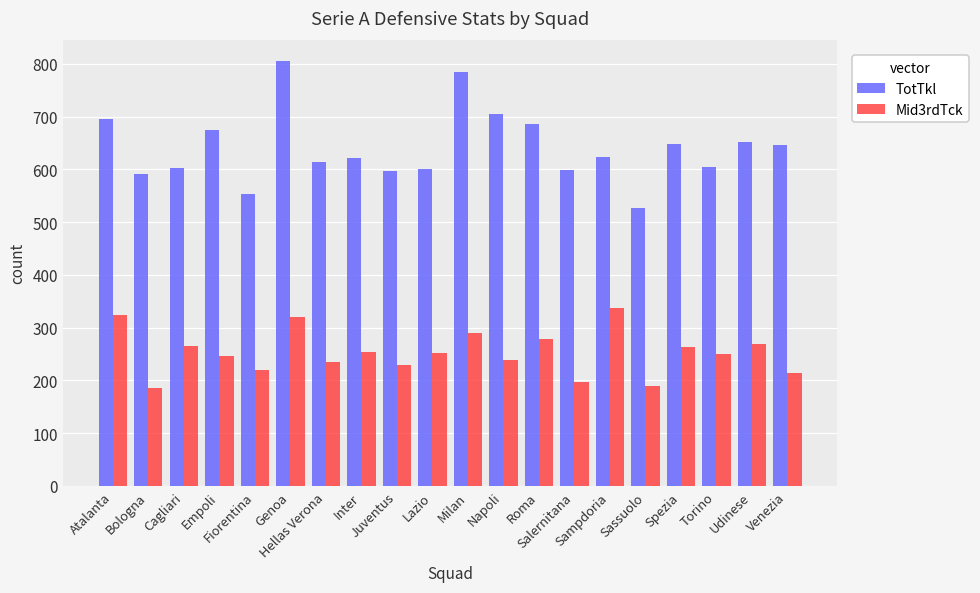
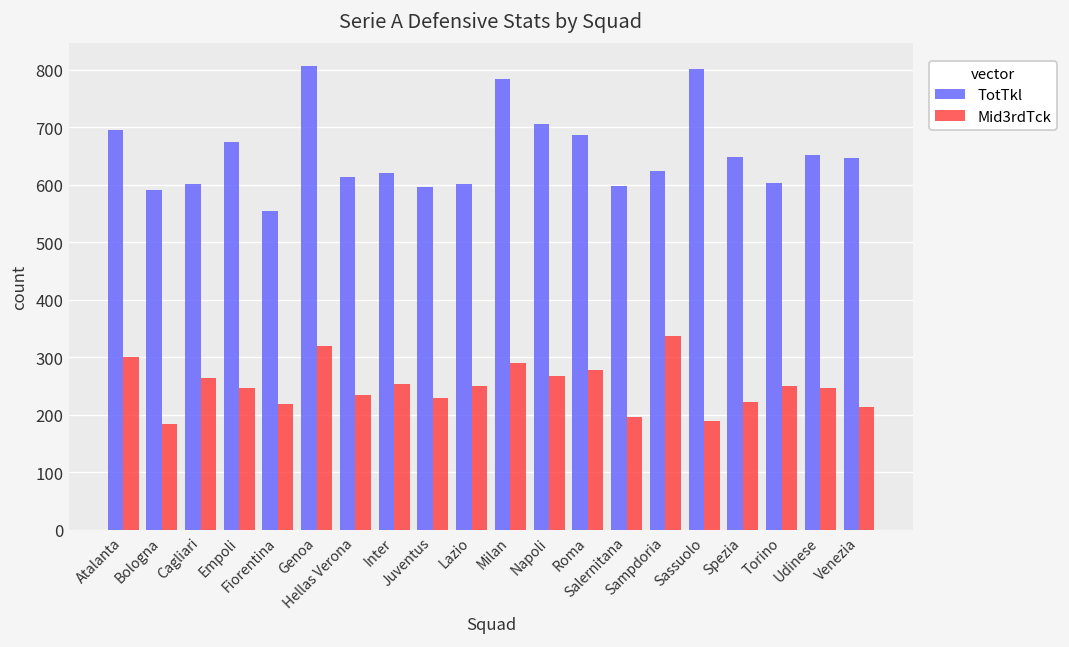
Mid3rdTck, Atalanta: 320 -> 300
Mid3rdTck, Napoli: 240 -> 270
TotTkl, Sassuolo: 530 -> 800
Mid3rdTck, Spezia: 260 -> 220
Mid3rdTck, Udinese: 270 -> 250
